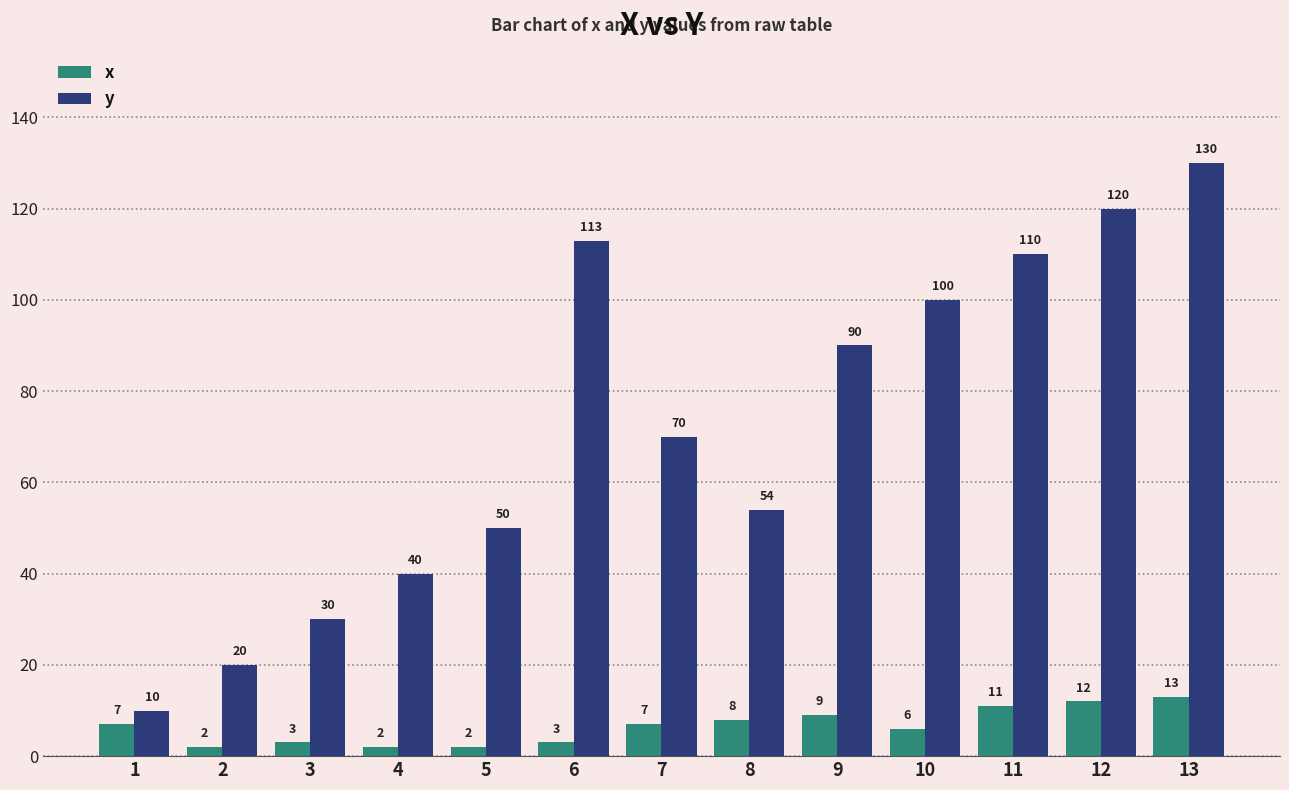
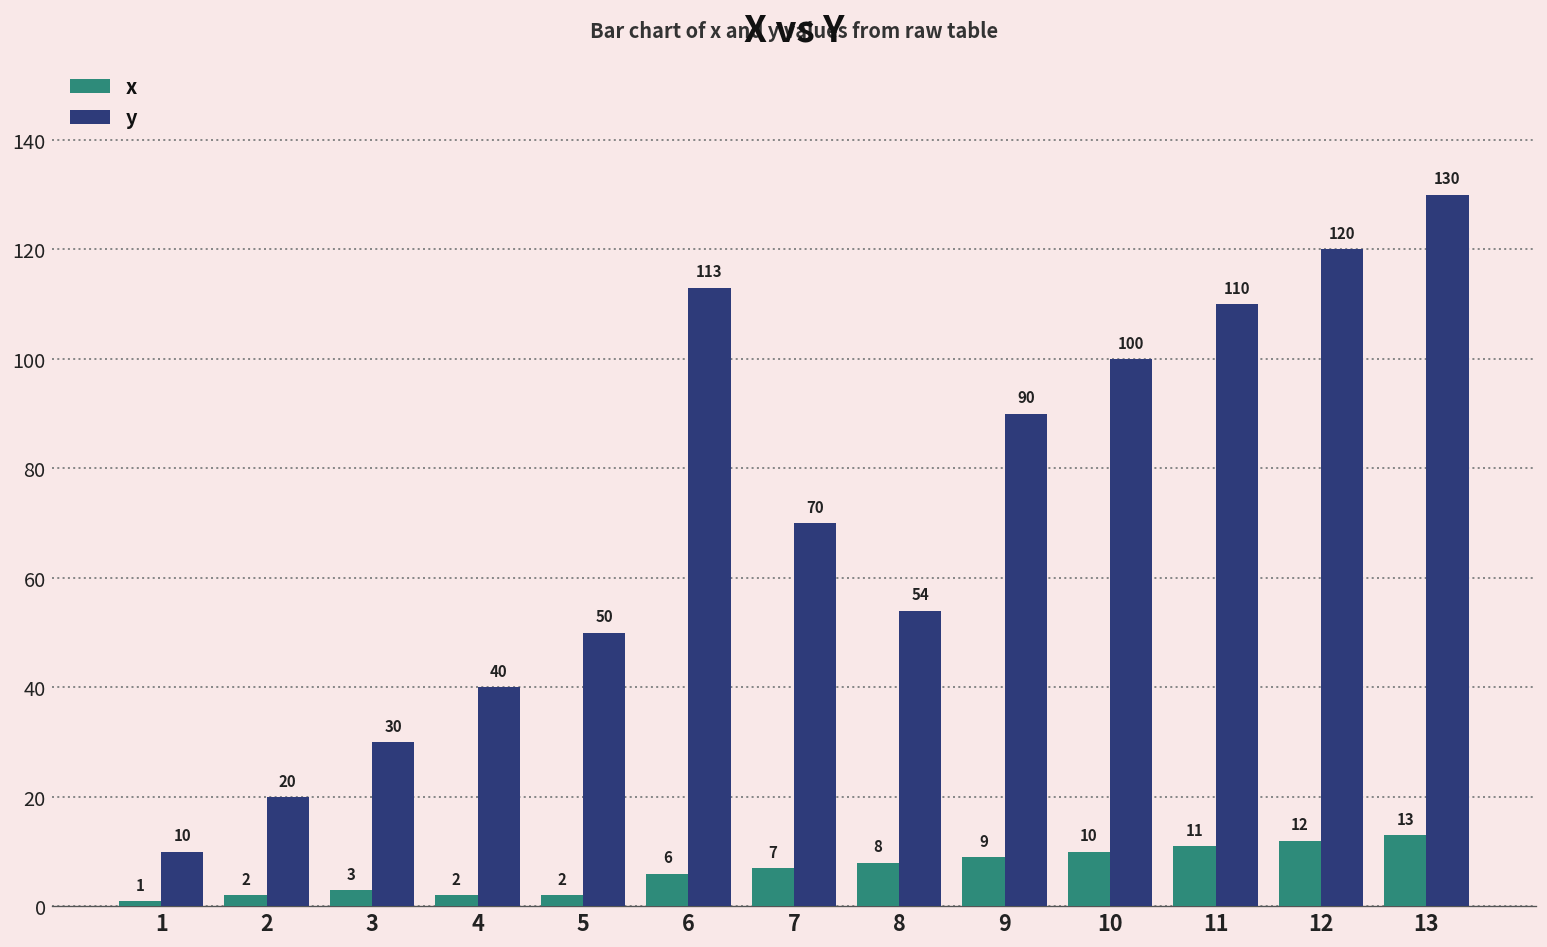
x, 1: 7 -> 1
x, 6: 3 -> 6
x, 10: 6 -> 10
